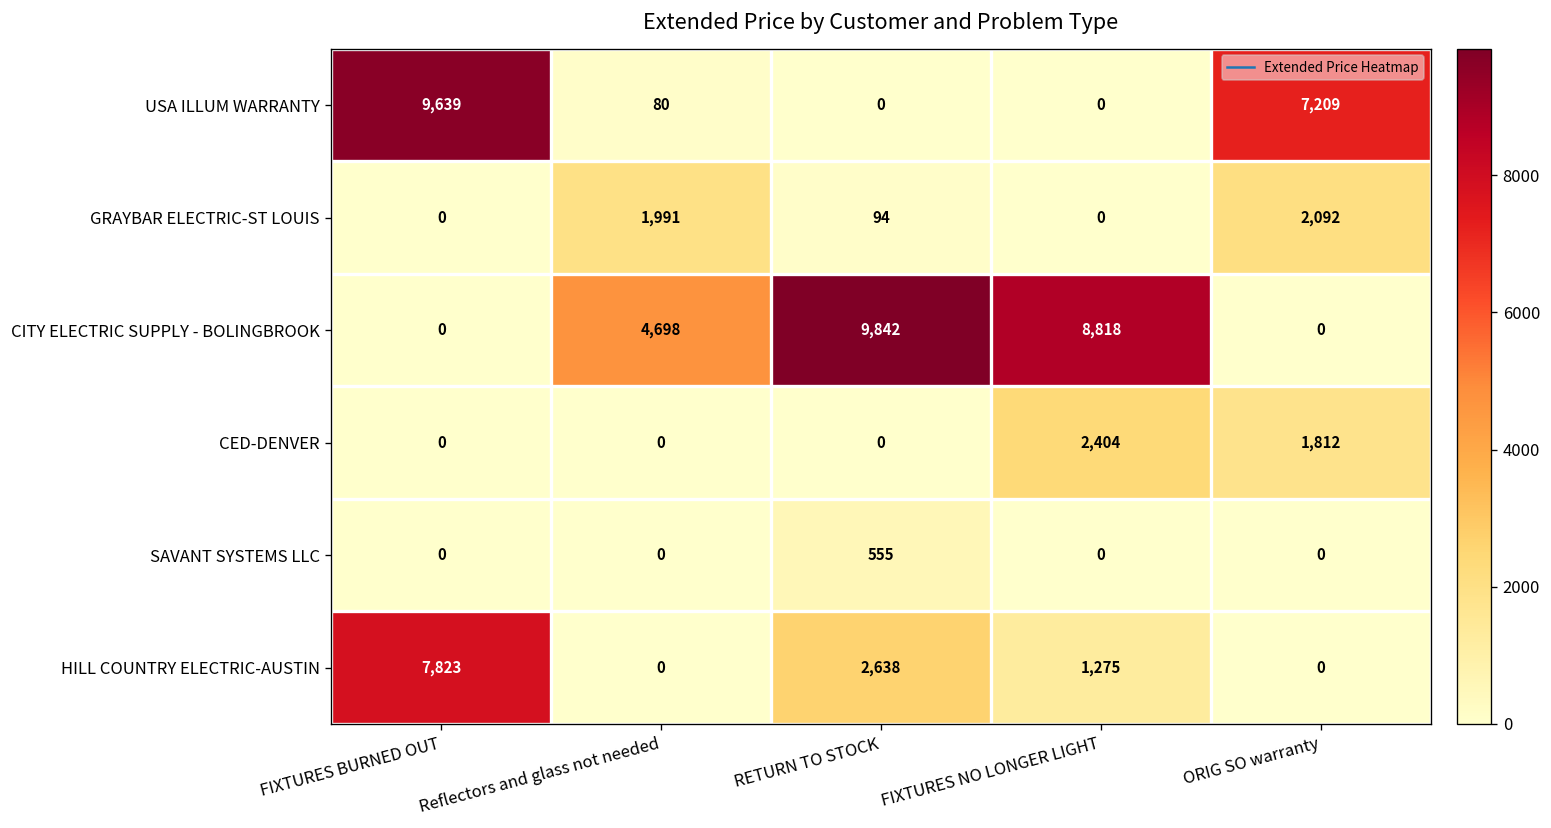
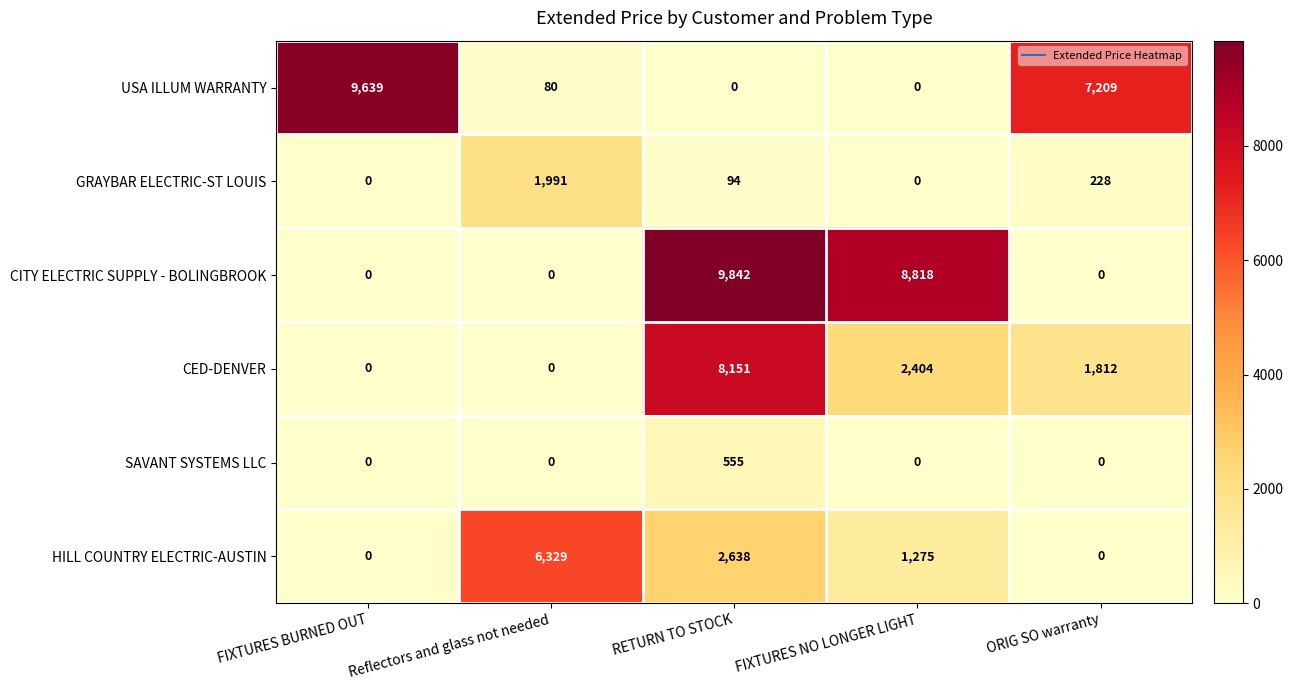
GRAYBAR ELECTRIC-ST LOUIS, ORIG SO warranty: 2,092 -> 228
CITY ELECTRIC SUPPLY - BOLINGBROOK, Reflectors and glass not needed: 4,698 -> 0
CED-DENVER, RETURN TO STOCK: 0 -> 8,151
HILL COUNTRY ELECTRIC-AUSTIN, FIXTURES BURNED OUT: 7,823 -> 0
HILL COUNTRY ELECTRIC-AUSTIN, Reflectors and glass not needed: 0 -> 6,329
